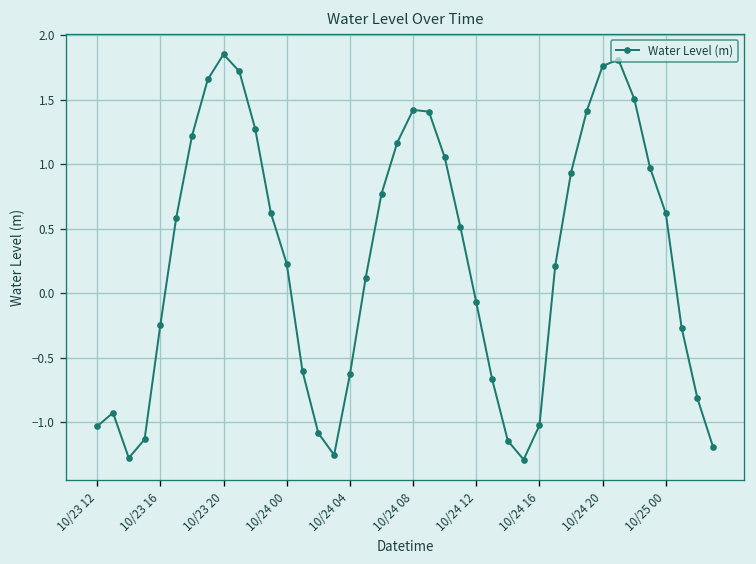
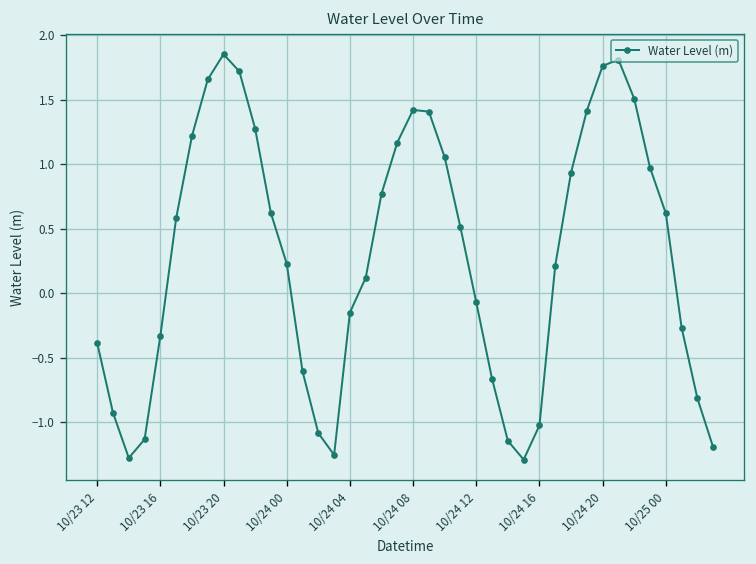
10/23 12: -1.03 -> -0.39
10/23 16: -0.25 -> -0.33
10/24 04: -0.63 -> -0.15
